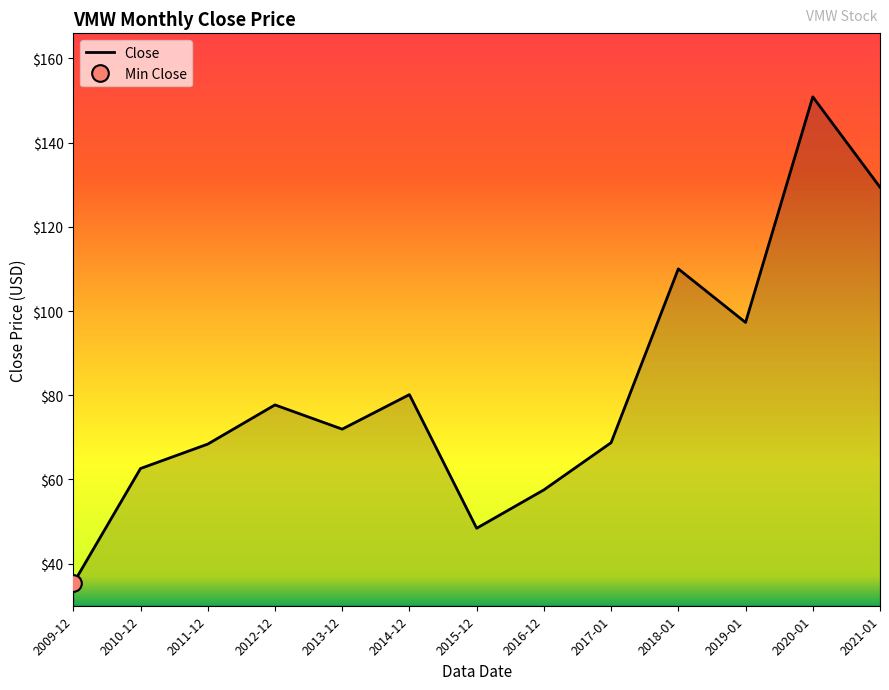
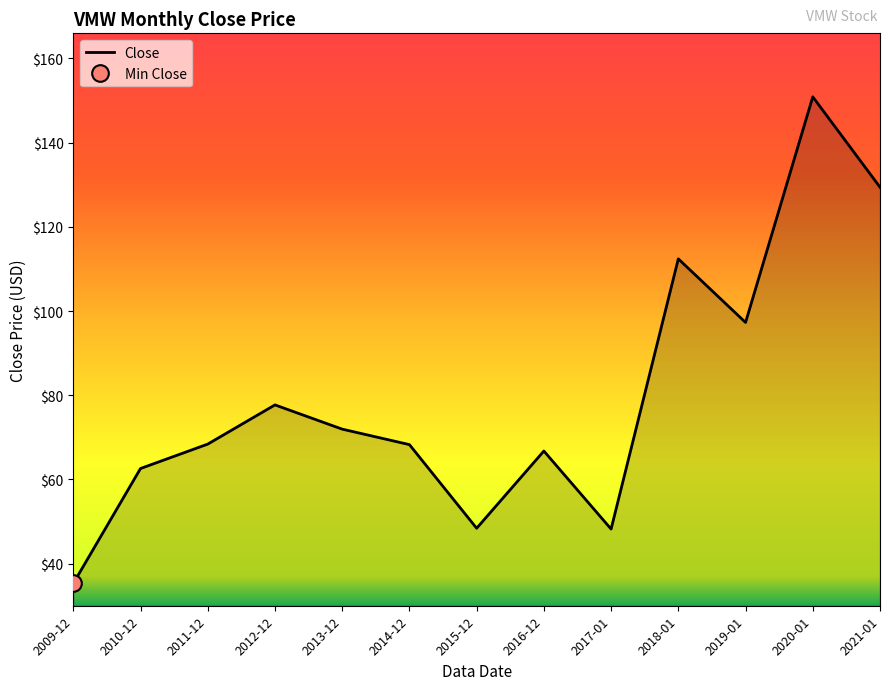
Close, 2014-12: $80 -> $68
Close, 2016-12: $57 -> $67
Close, 2017-01: $69 -> $48
Close, 2018-01: $110 -> $112
